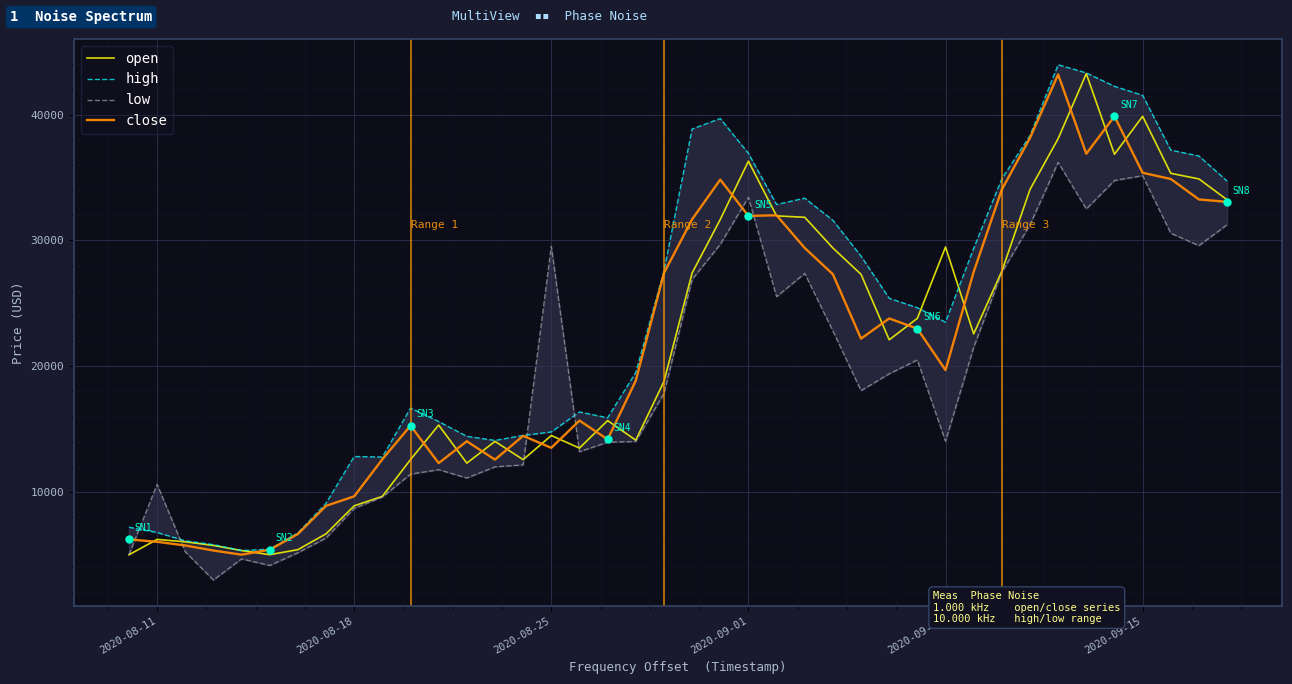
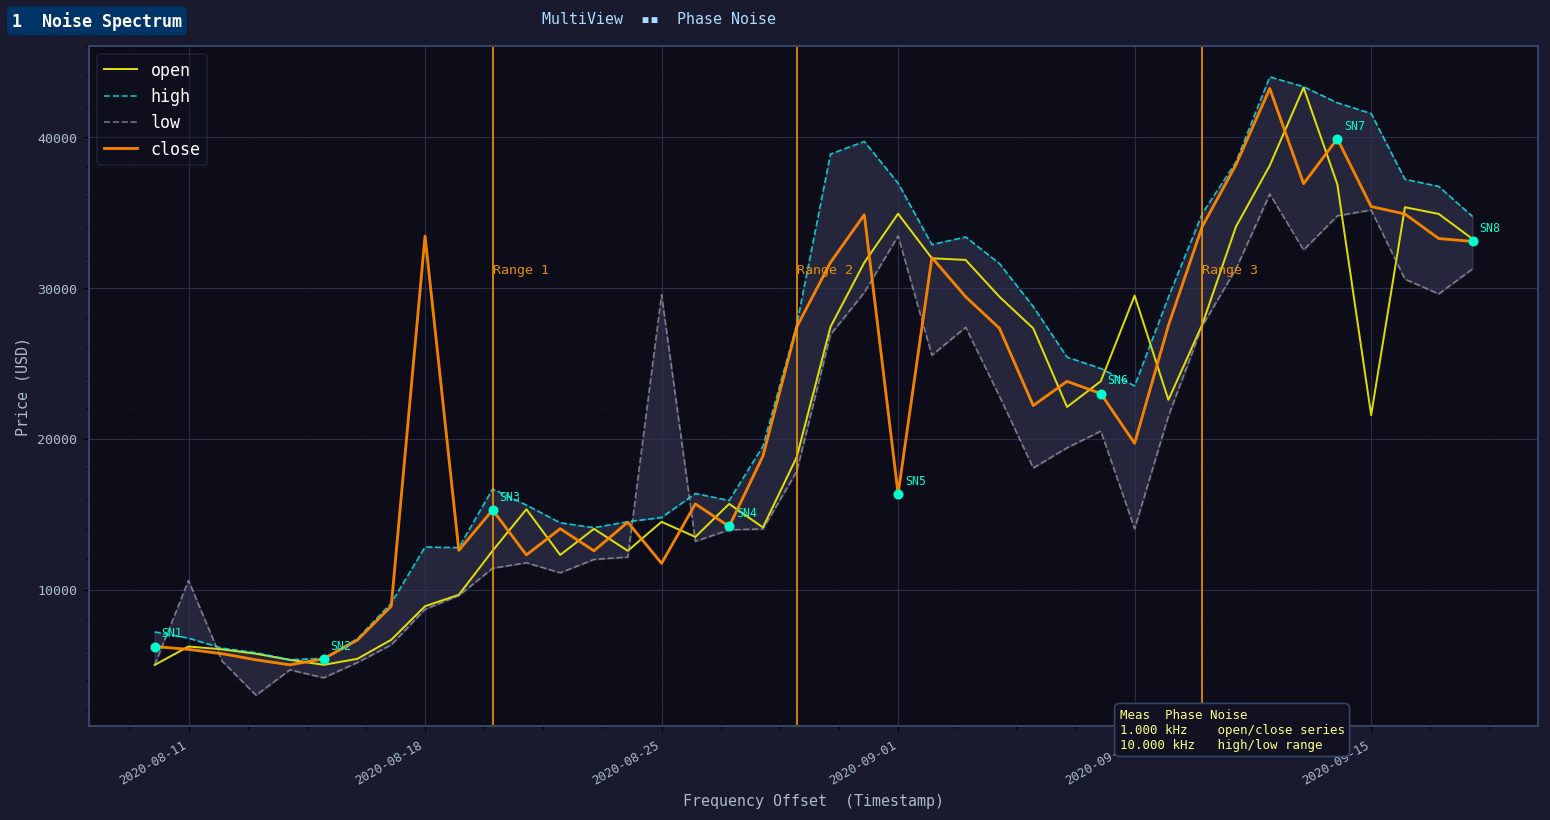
close, 2020-08-18: 9700 -> 33400
close, 2020-08-25: 13500 -> 11700
open, 2020-09-01: 36300 -> 34900
close, 2020-09-01: 32000 -> 16300
open, 2020-09-15: 39900 -> 21600
